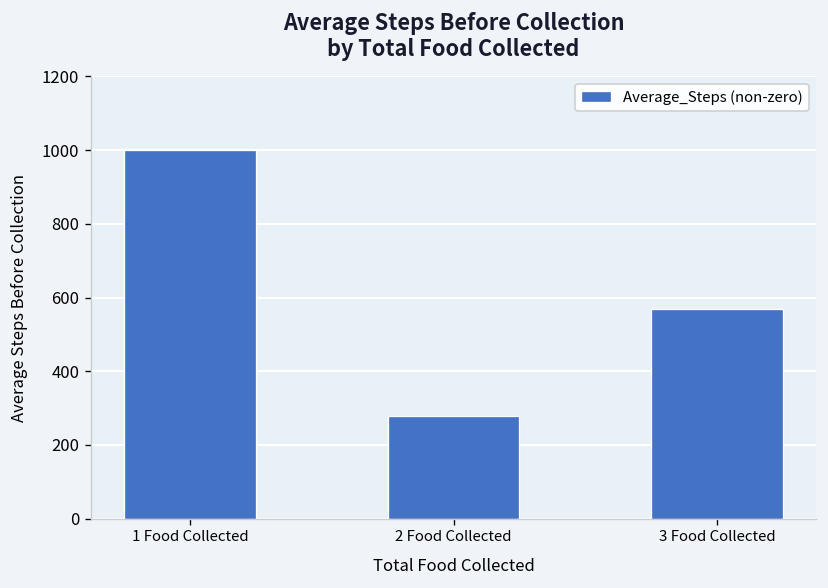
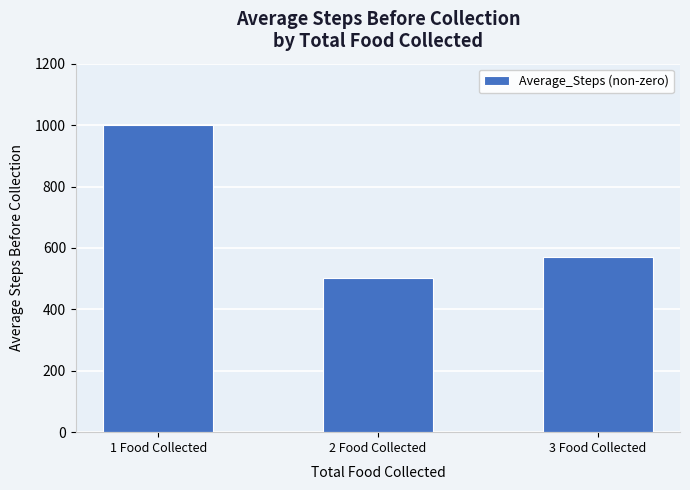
2 Food Collected: 280 -> 500
